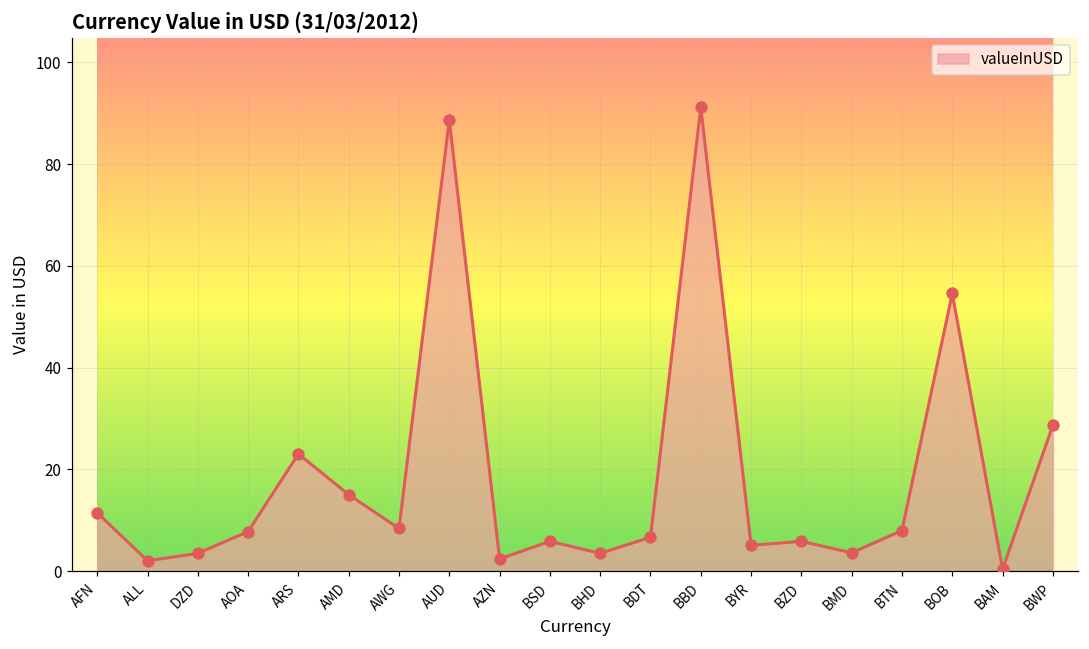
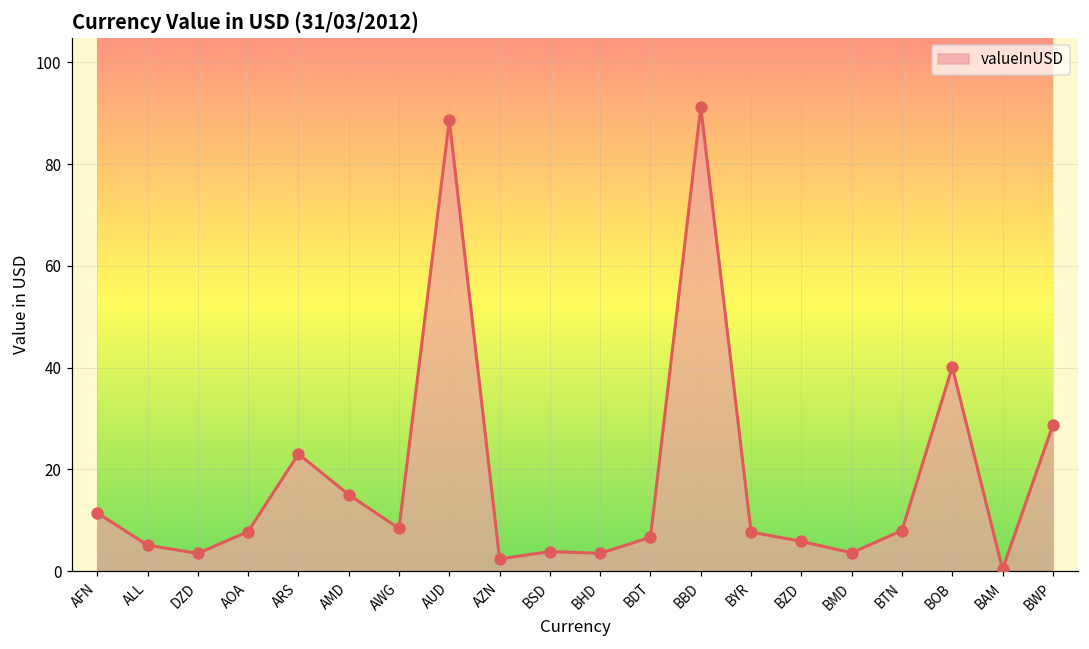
ALL: 2 -> 5
BSD: 6 -> 4
BYR: 5 -> 8
BOB: 55 -> 40
